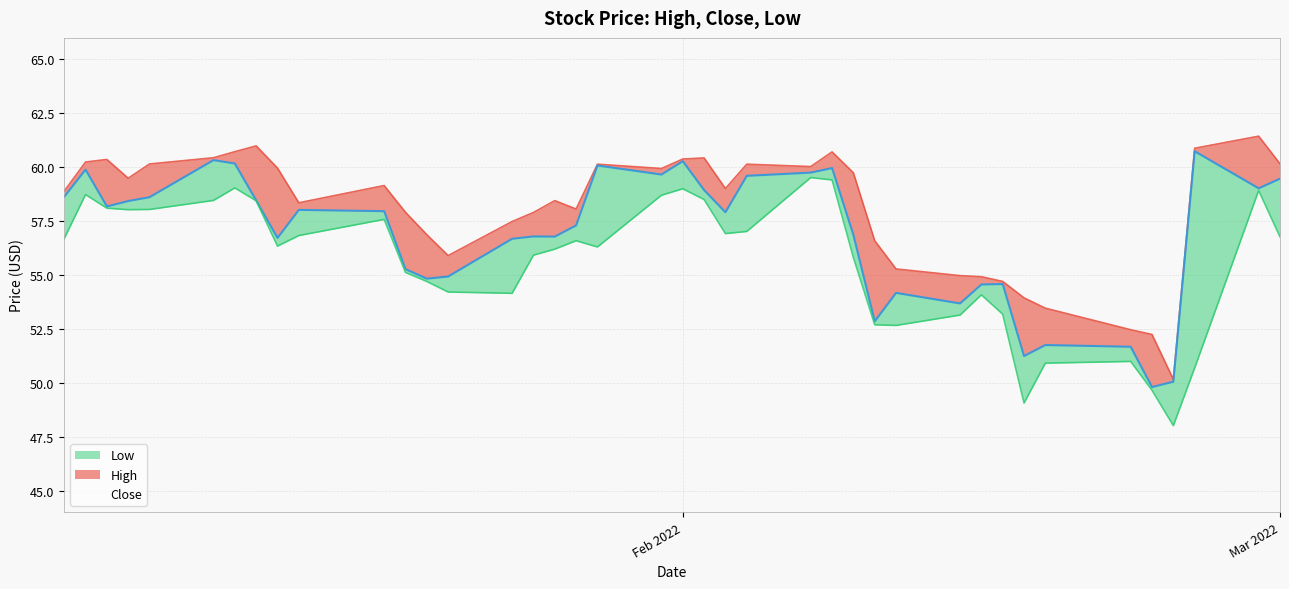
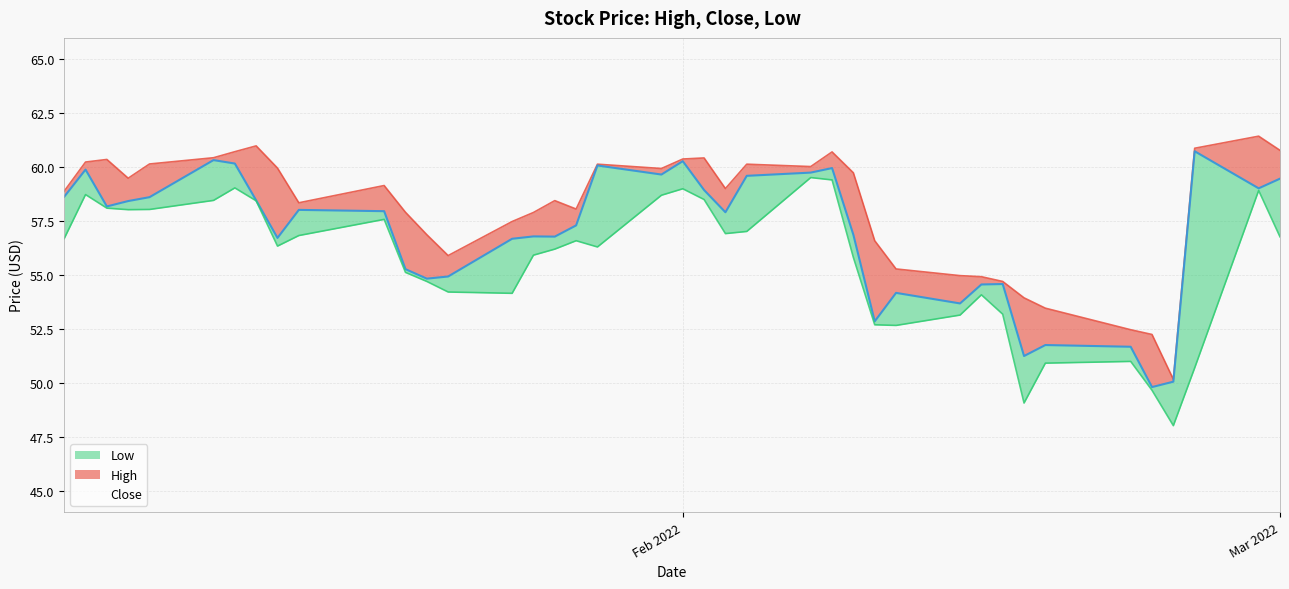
High, Mar 2022: 60.2 -> 60.8
